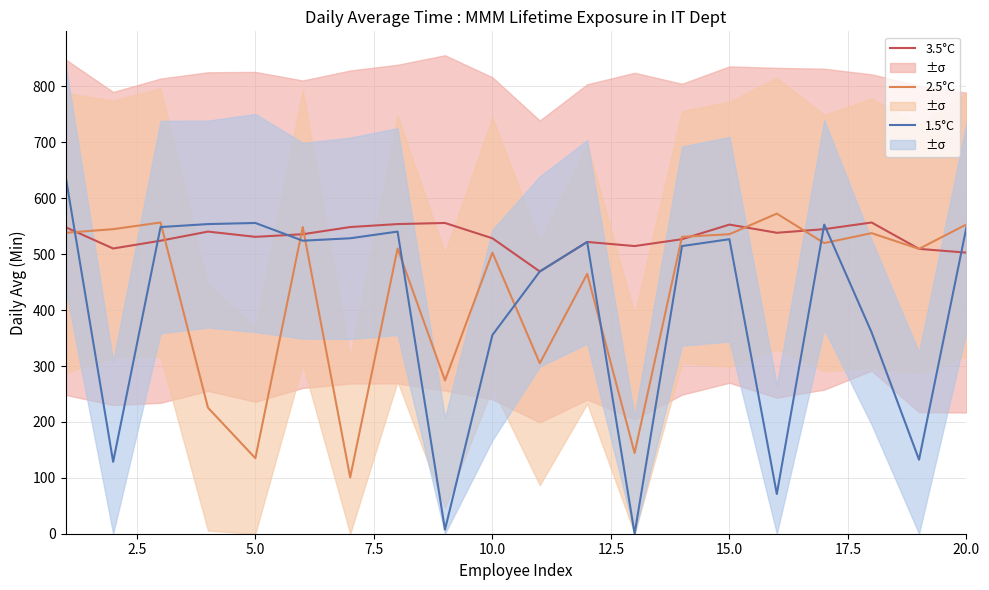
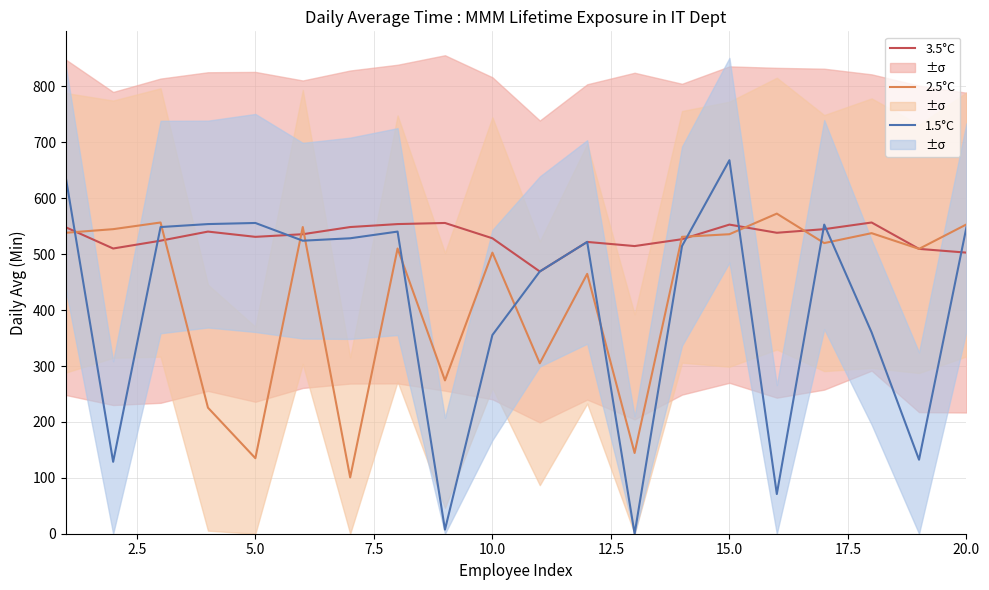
1.5°C, 15.0: 530 -> 670
